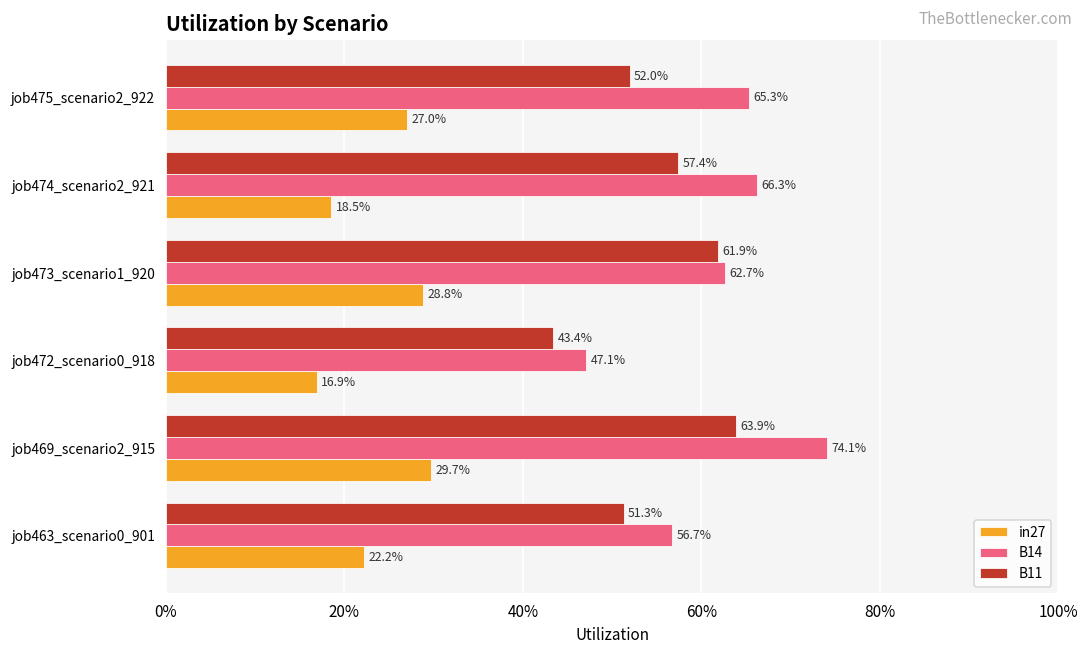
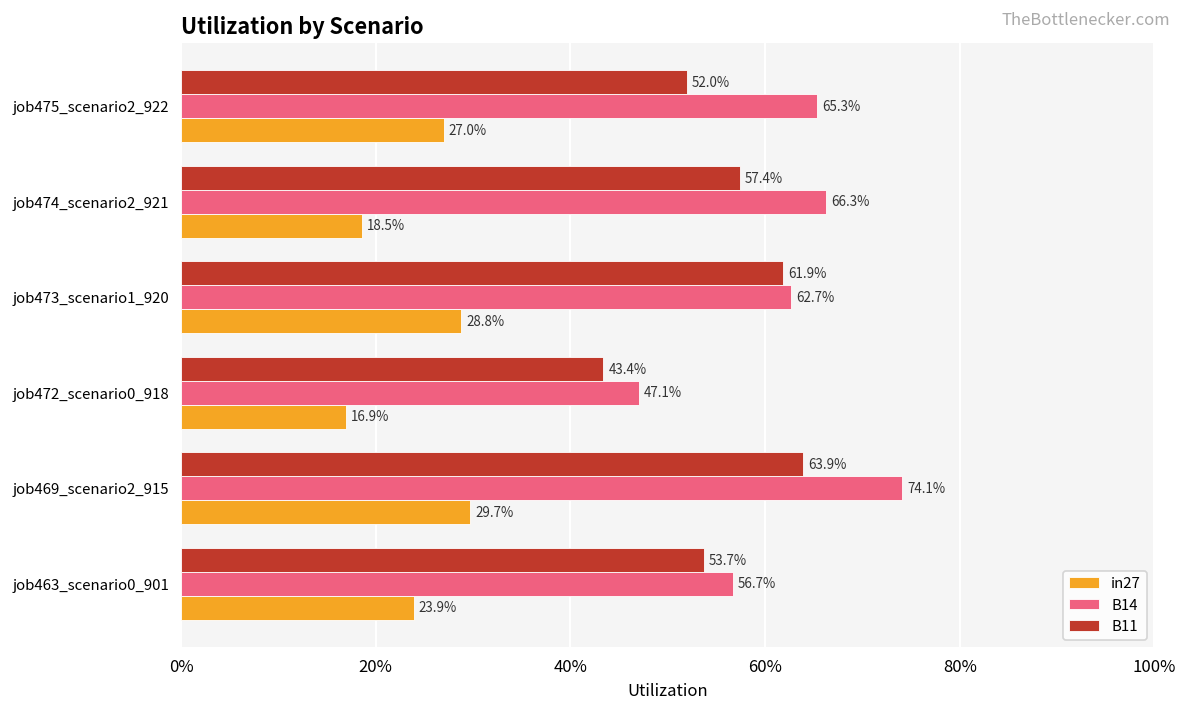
B11, job463_scenario0_901: 51.3% -> 53.7%
in27, job463_scenario0_901: 22.2% -> 23.9%
